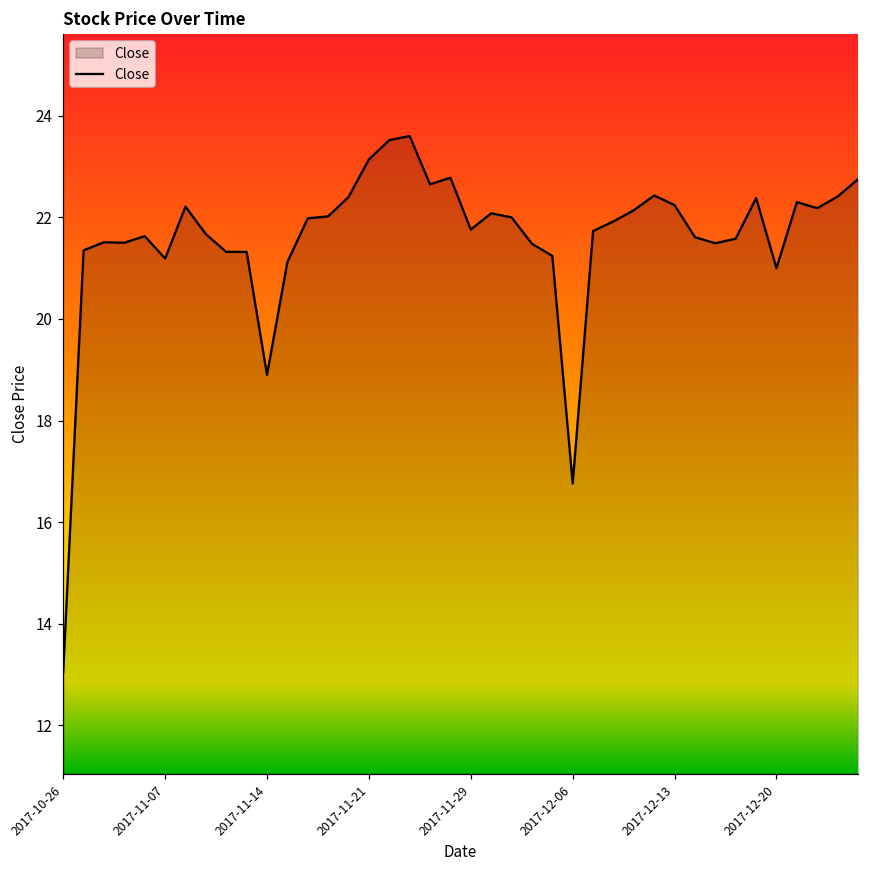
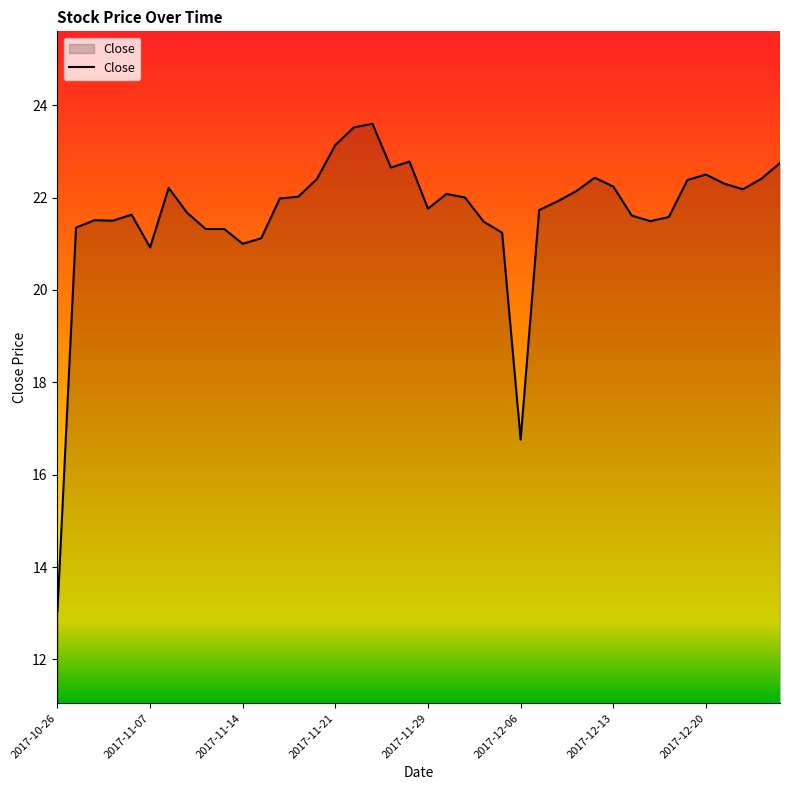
2017-11-07: 21.2 -> 20.9
2017-11-14: 18.9 -> 21.0
2017-12-20: 21.0 -> 22.5
